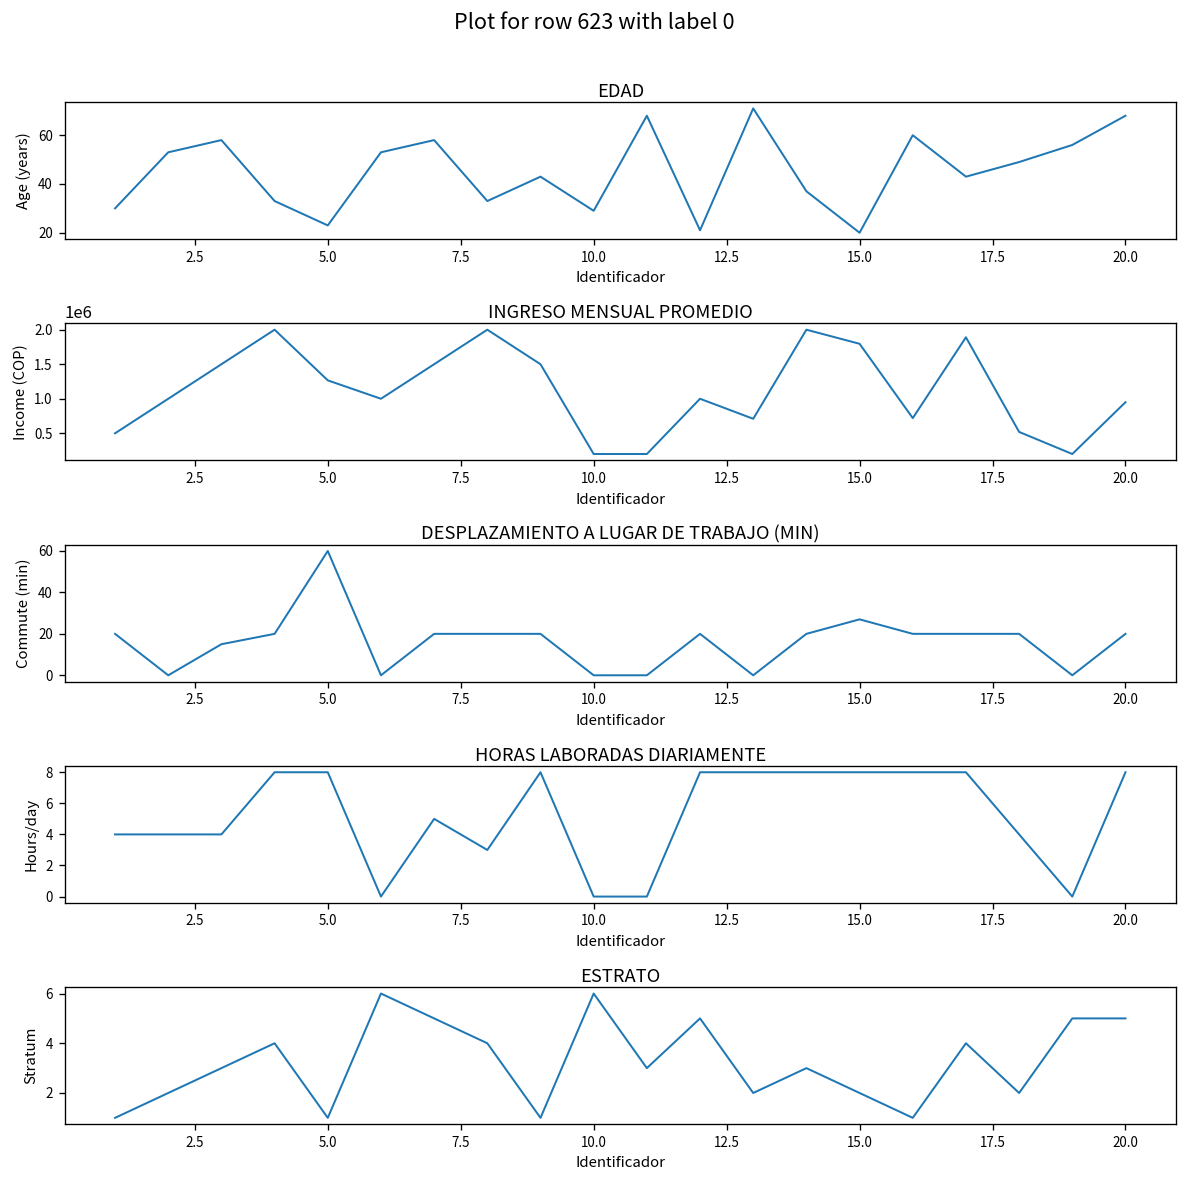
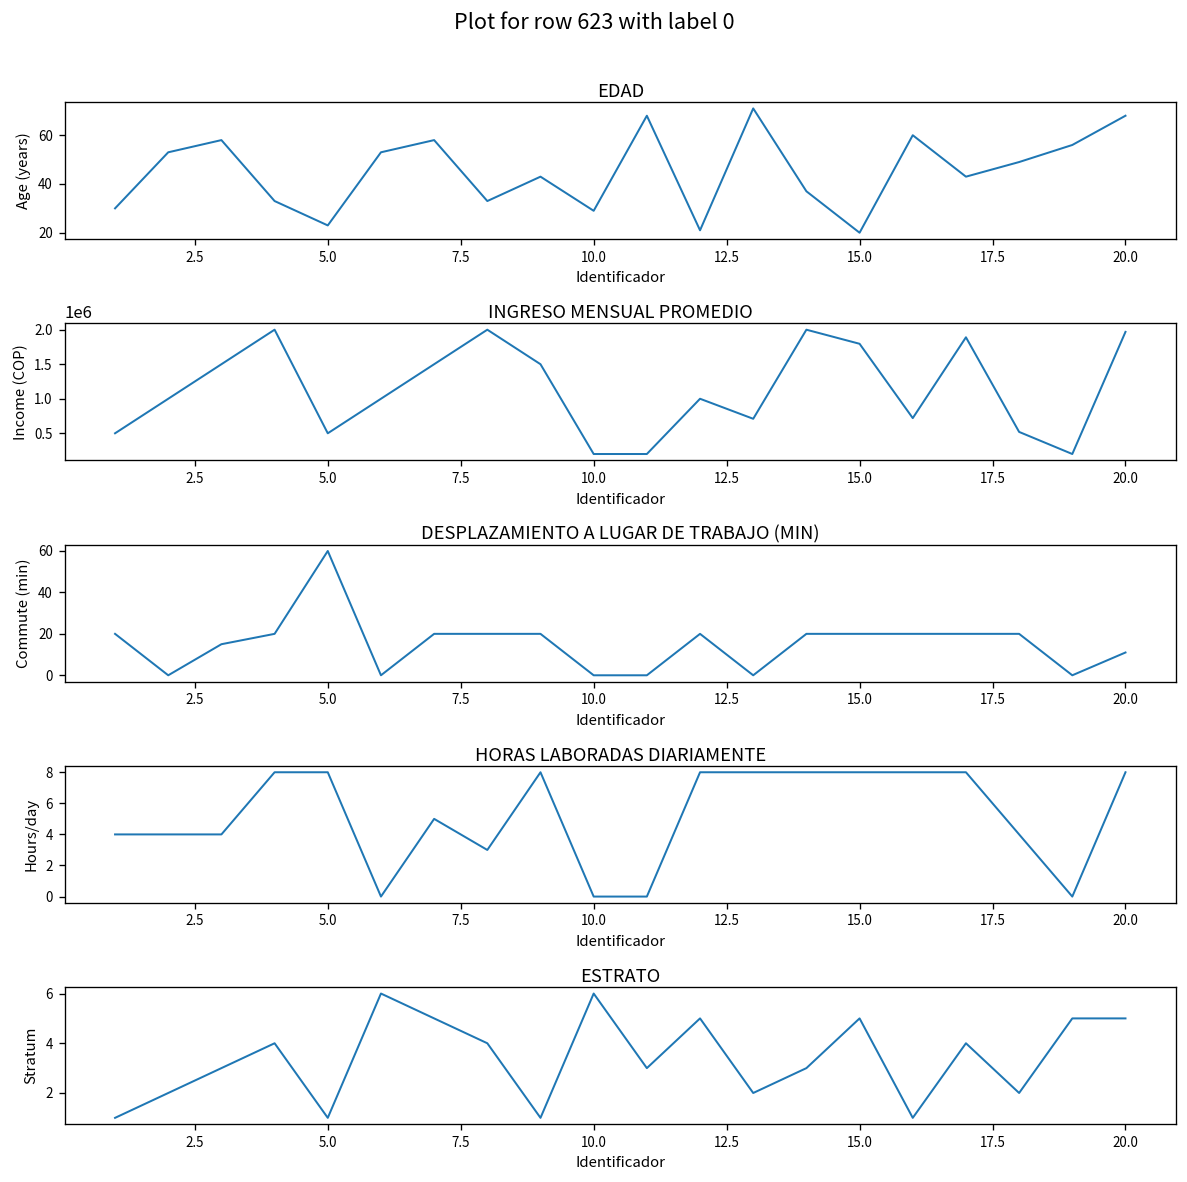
INGRESO MENSUAL PROMEDIO, 5.0: 1300000 -> 500000
INGRESO MENSUAL PROMEDIO, 20.0: 1000000 -> 2000000
DESPLAZAMIENTO A LUGAR DE TRABAJO (MIN), 15.0: 27 -> 20
DESPLAZAMIENTO A LUGAR DE TRABAJO (MIN), 20.0: 20 -> 11
ESTRATO, 15.0: 2 -> 5
